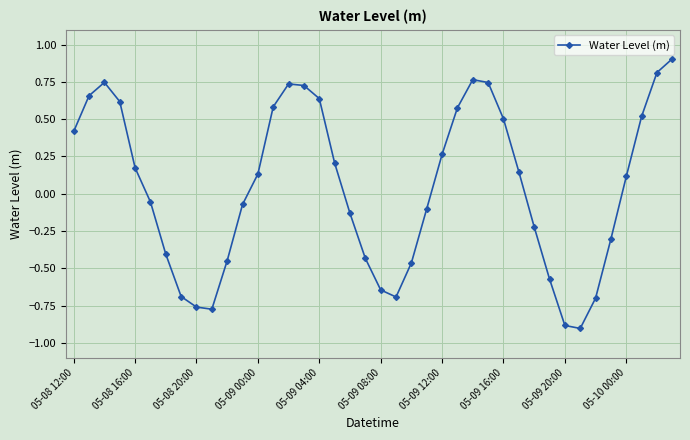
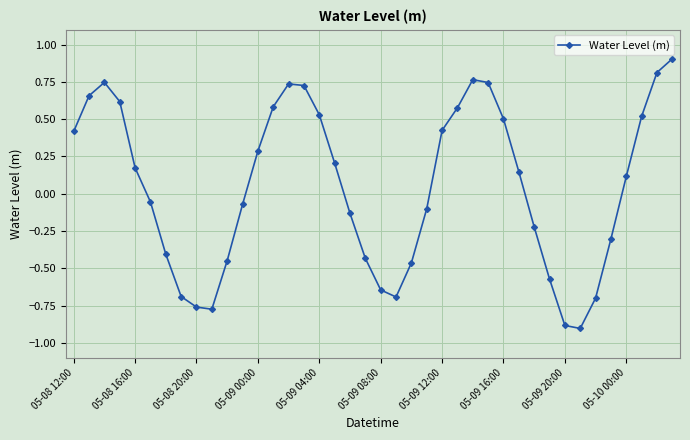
05-09 00:00: 0.13 -> 0.29
05-09 04:00: 0.64 -> 0.53
05-09 12:00: 0.26 -> 0.43
